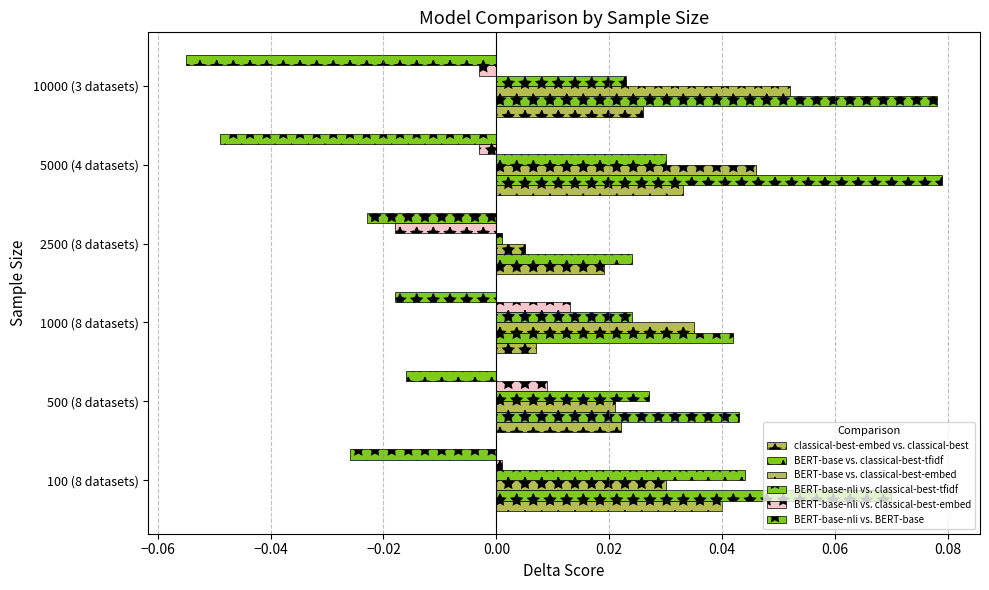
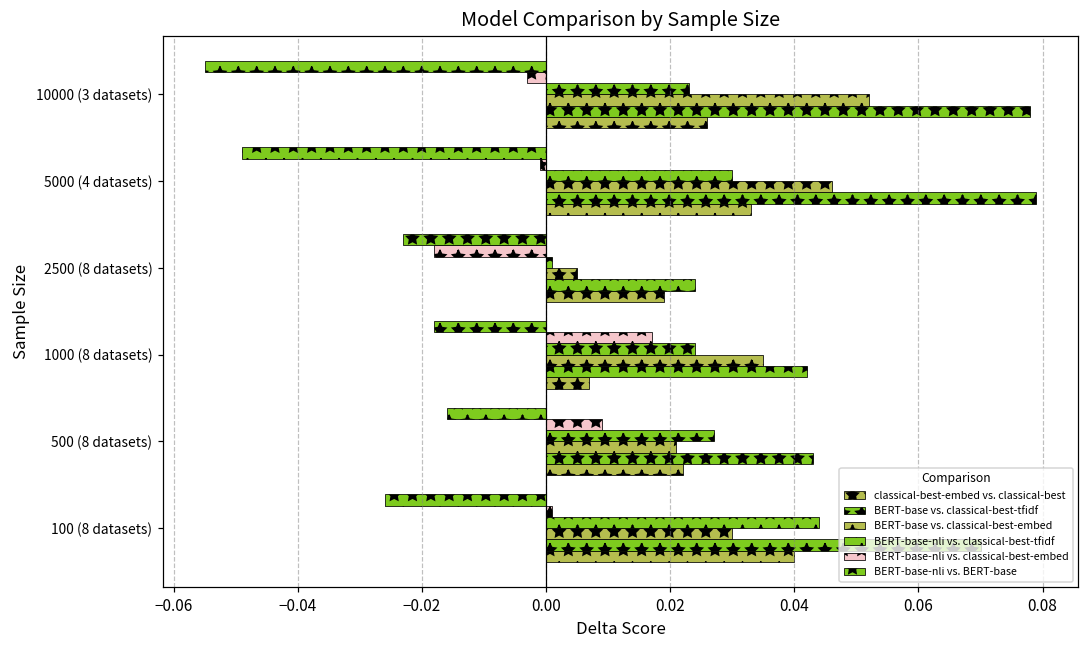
BERT-base-nli vs. classical-best-embed, 5000 (4 datasets): -0.003 -> -0.001
BERT-base-nli vs. classical-best-embed, 1000 (8 datasets): 0.013 -> 0.017
